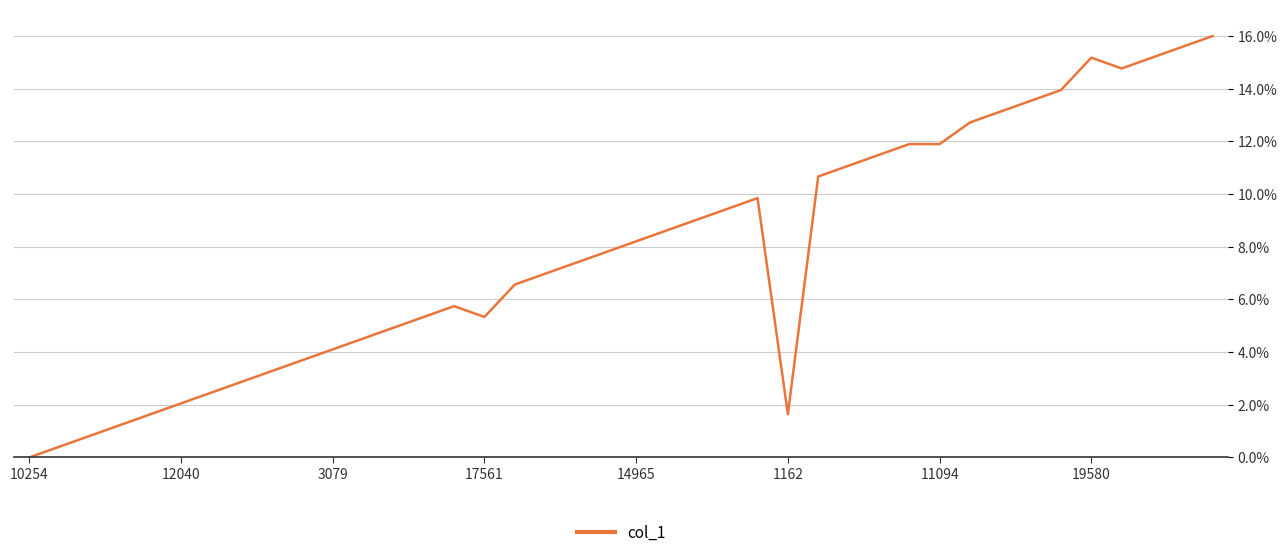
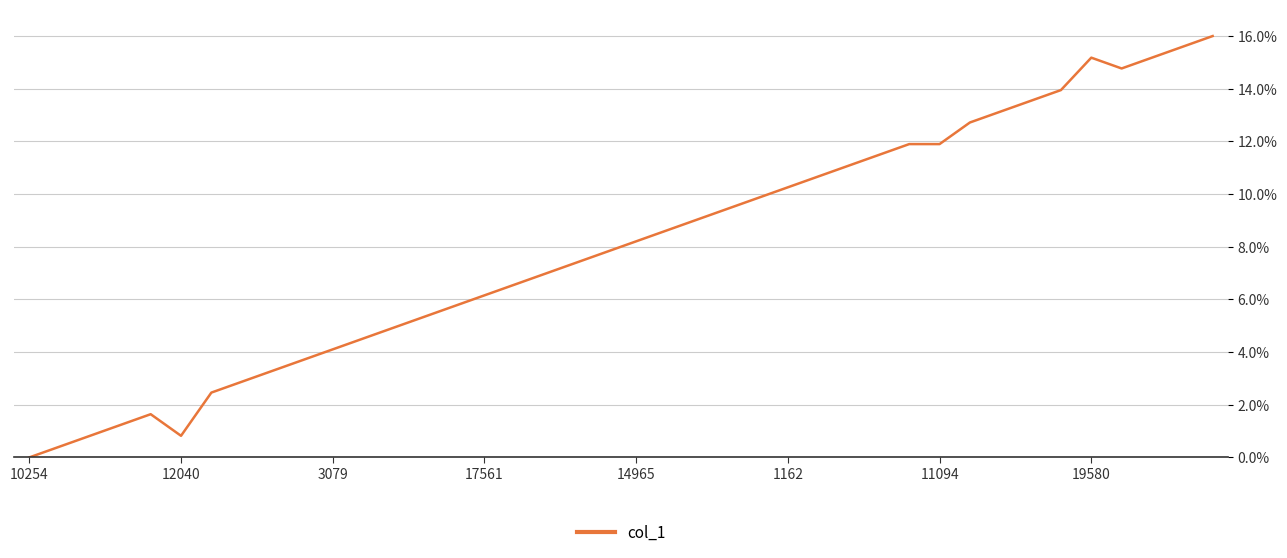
12040: 2.1% -> 0.8%
17561: 5.3% -> 6.2%
1162: 1.6% -> 10.3%
